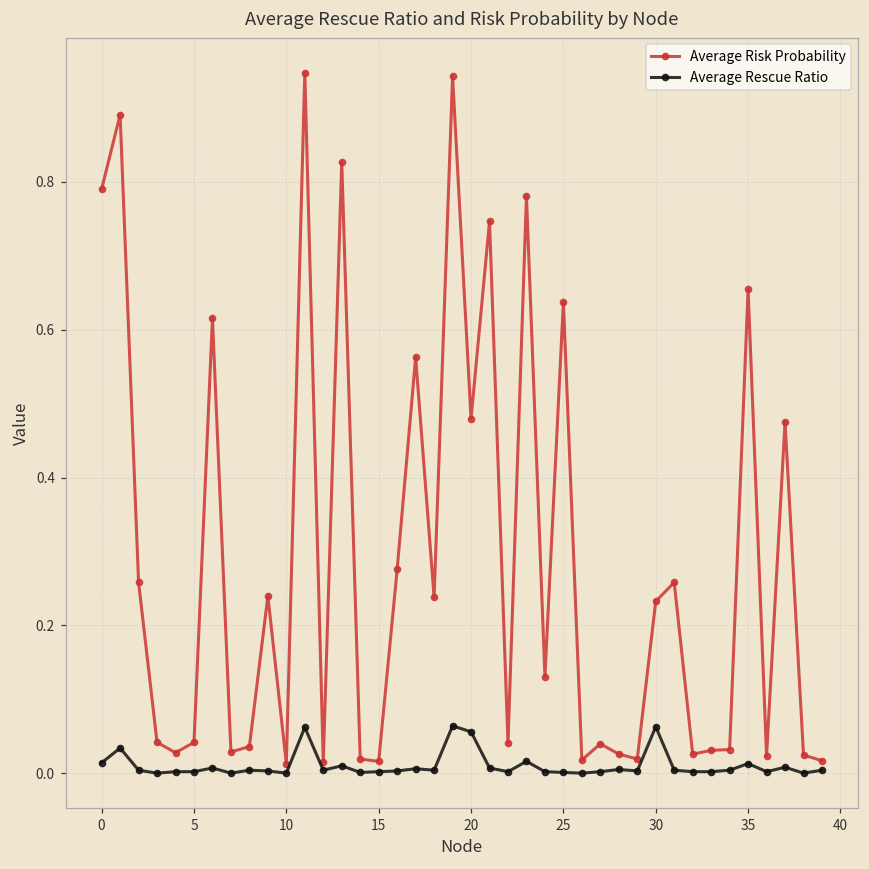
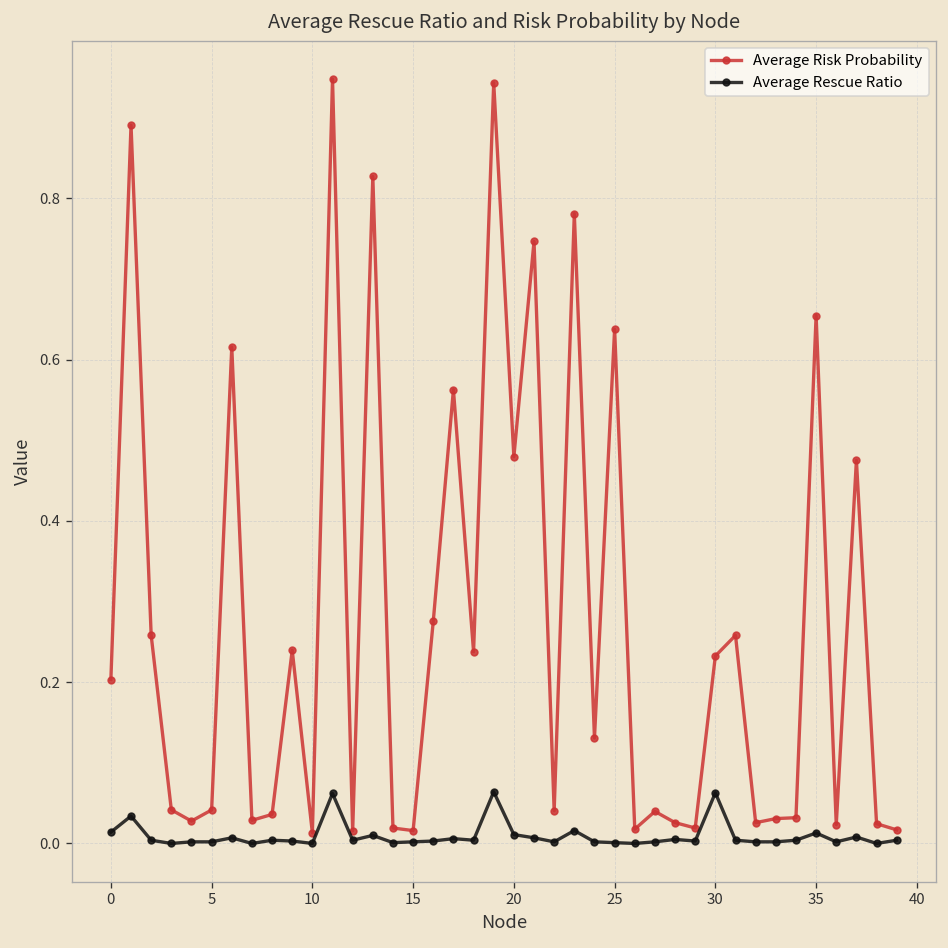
Average Risk Probability, 0: 0.79 -> 0.20
Average Rescue Ratio, 20: 0.06 -> 0.01
